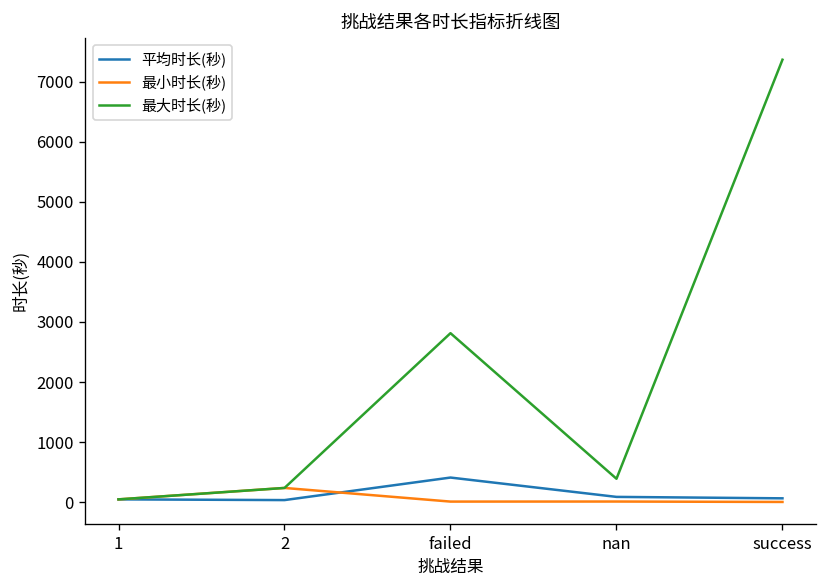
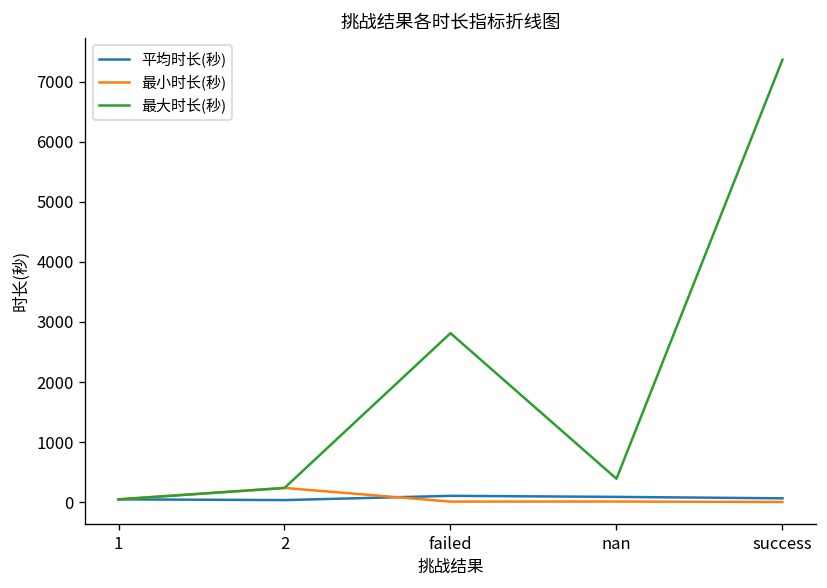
平均时长(秒), failed: 400 -> 100
